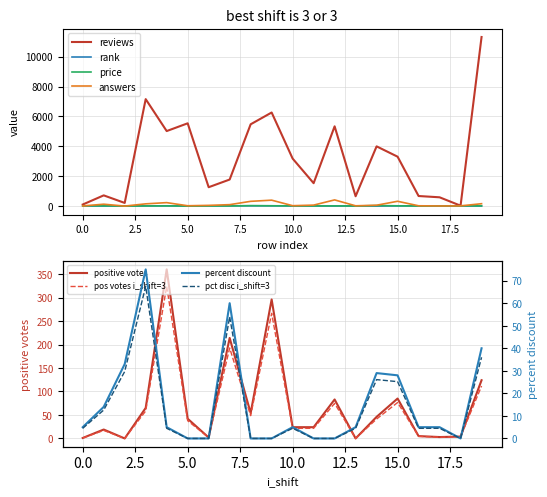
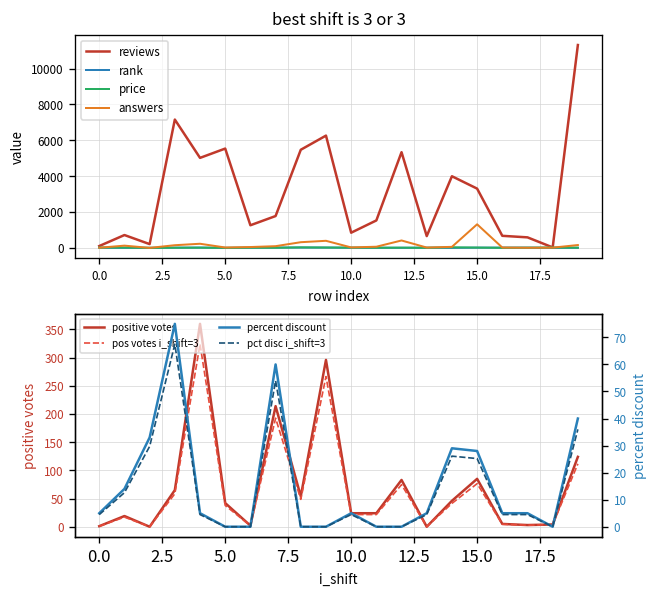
best shift is 3 or 3, reviews, 10.0: 3200 -> 800
best shift is 3 or 3, answers, 15.0: 300 -> 1300
